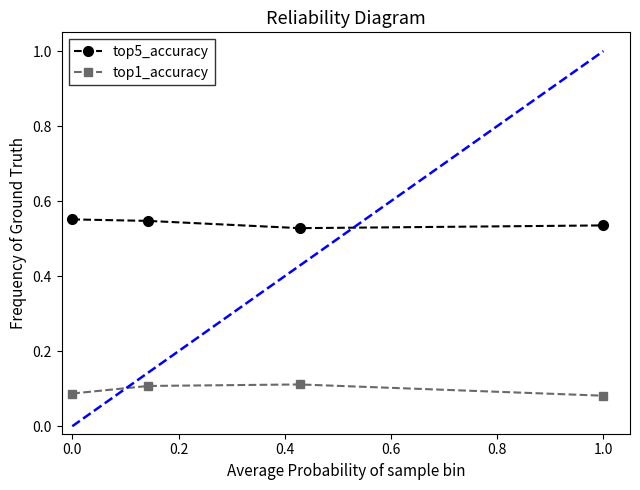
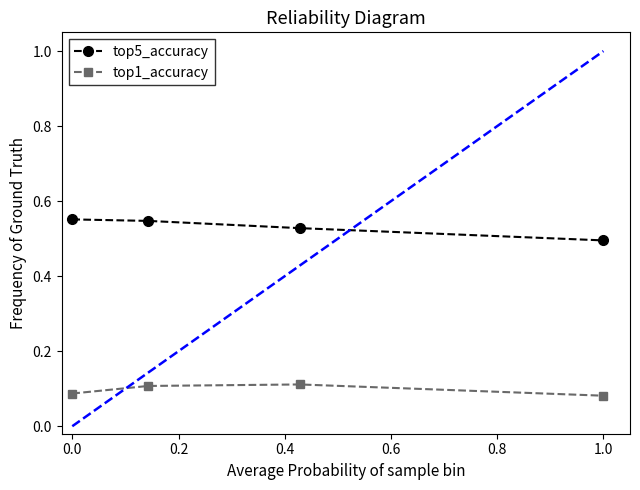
top5_accuracy, 1.0: 0.54 -> 0.50
